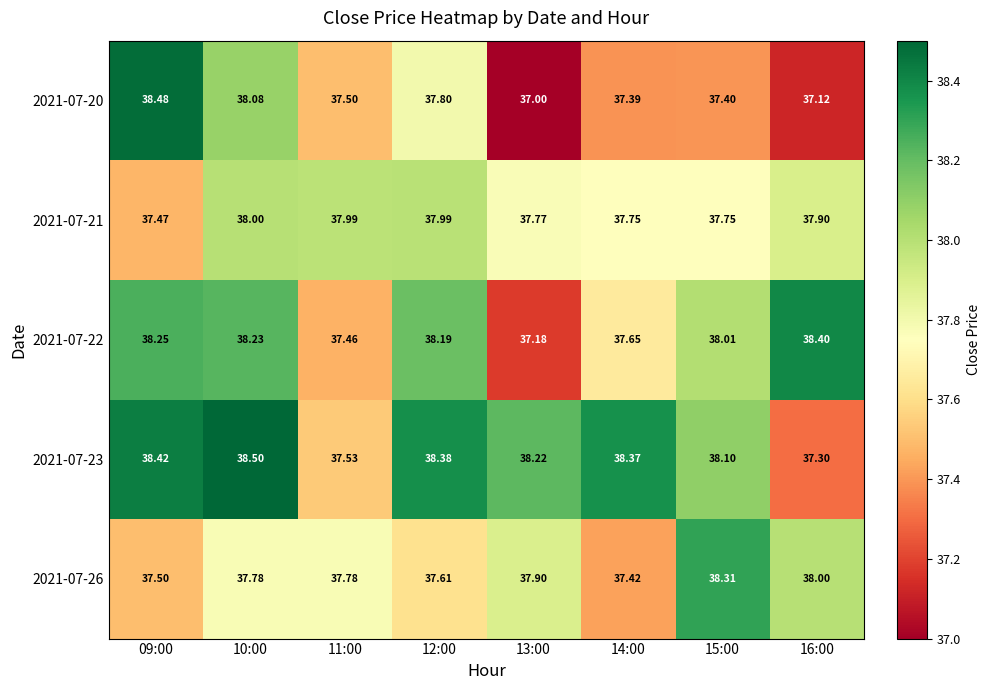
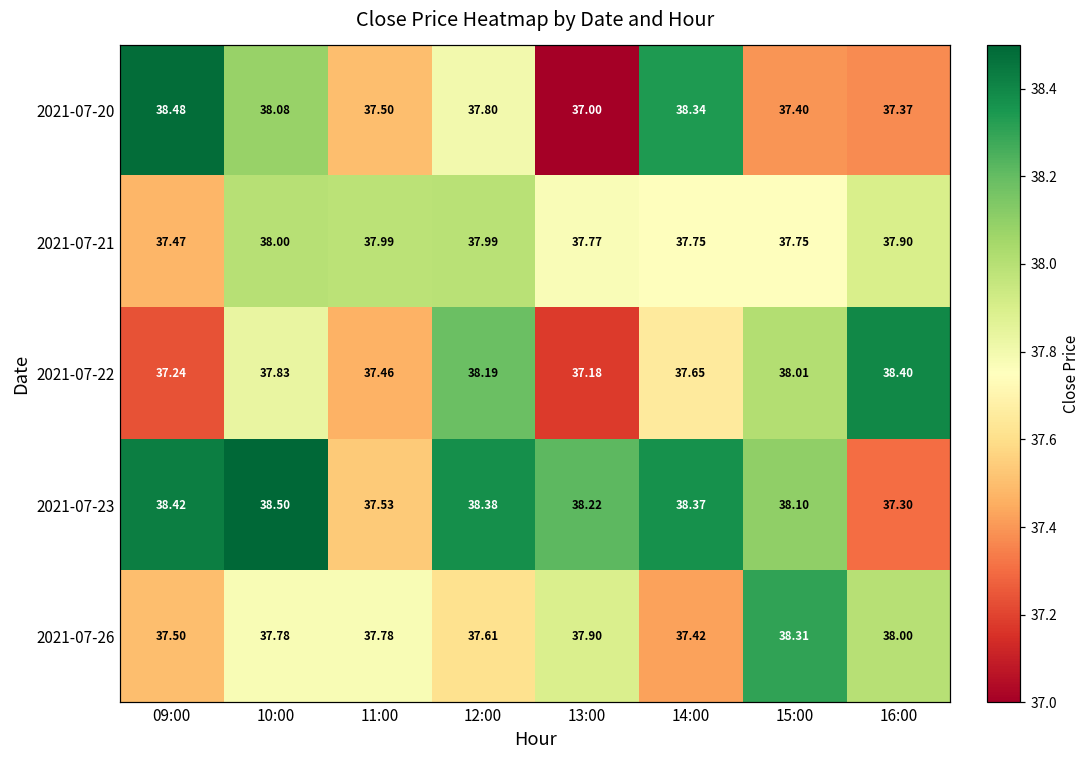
2021-07-20, 14:00: 37.39 -> 38.34
2021-07-20, 16:00: 37.12 -> 37.37
2021-07-22, 09:00: 38.25 -> 37.24
2021-07-22, 10:00: 38.23 -> 37.83
